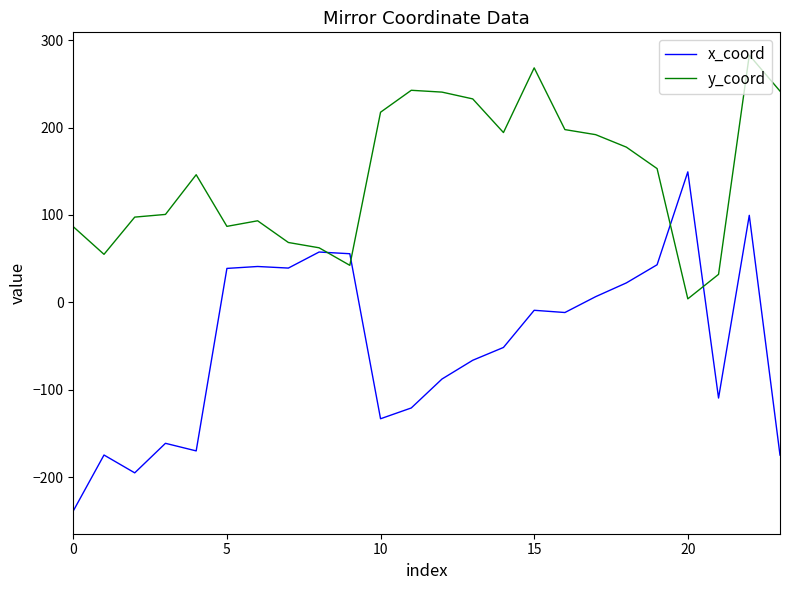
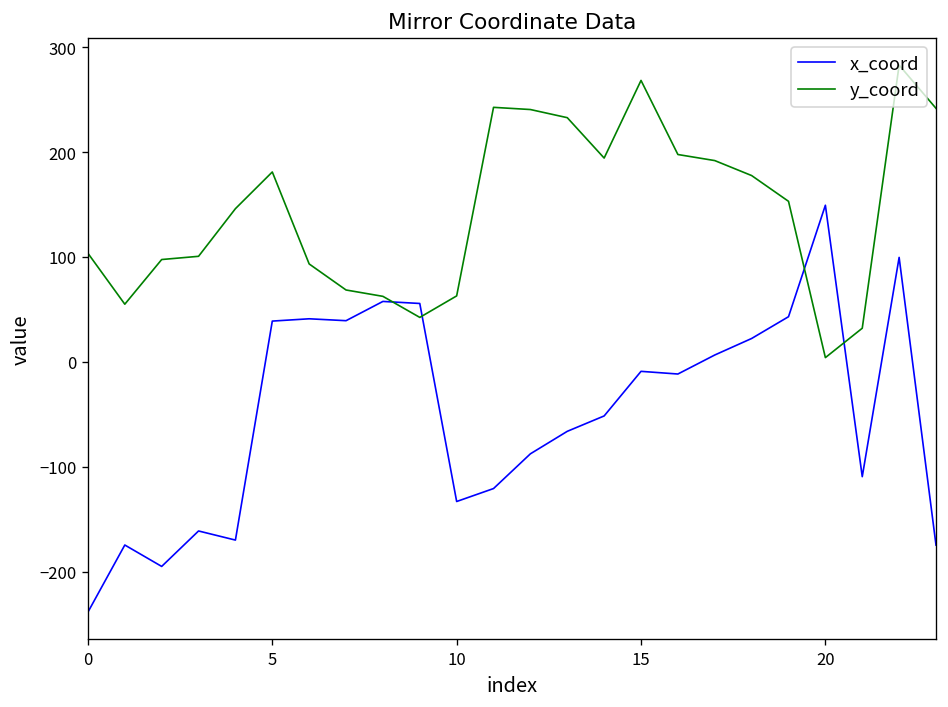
y_coord, 0: 90 -> 100
y_coord, 5: 90 -> 180
y_coord, 10: 220 -> 60
